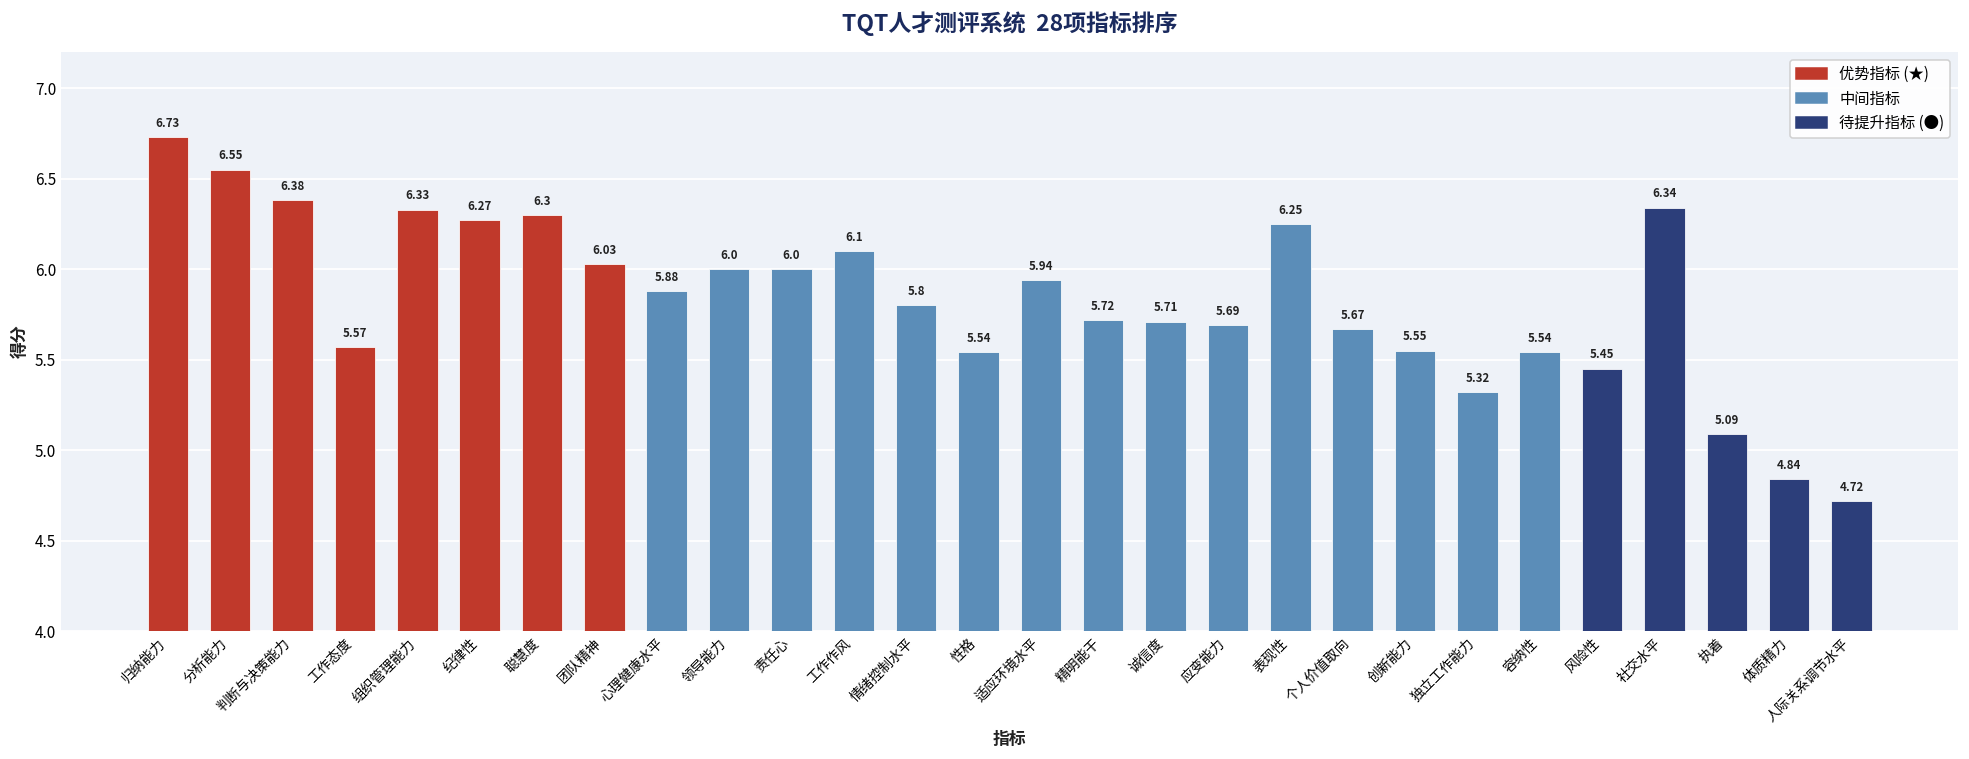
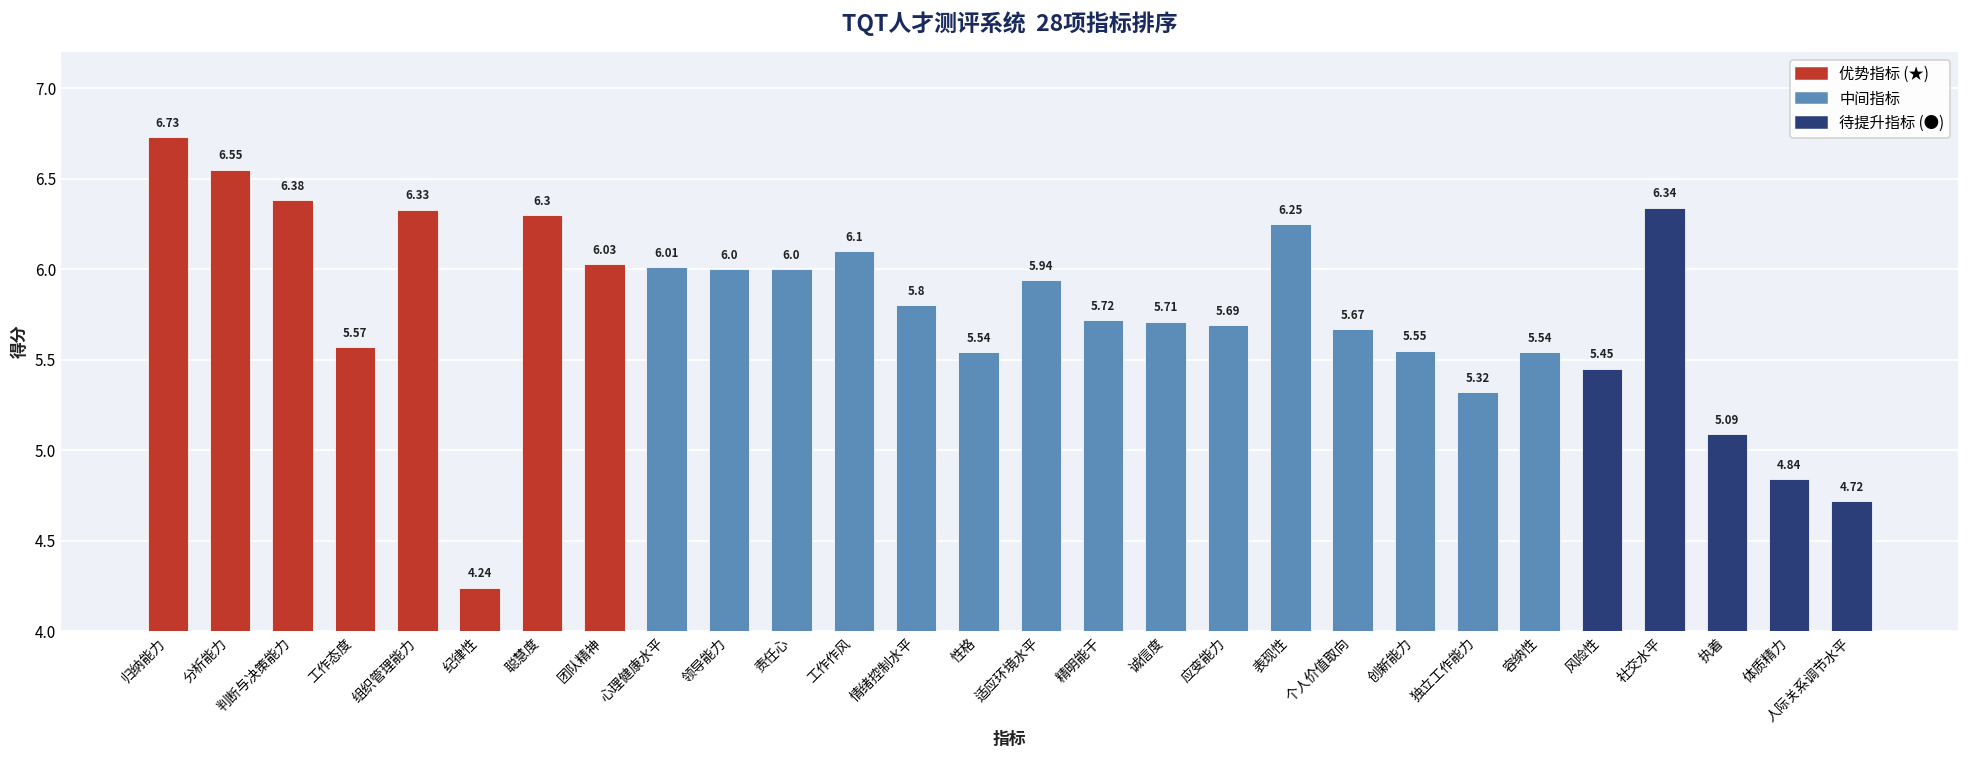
纪律性: 6.27 -> 4.24
心理健康水平: 5.88 -> 6.01
